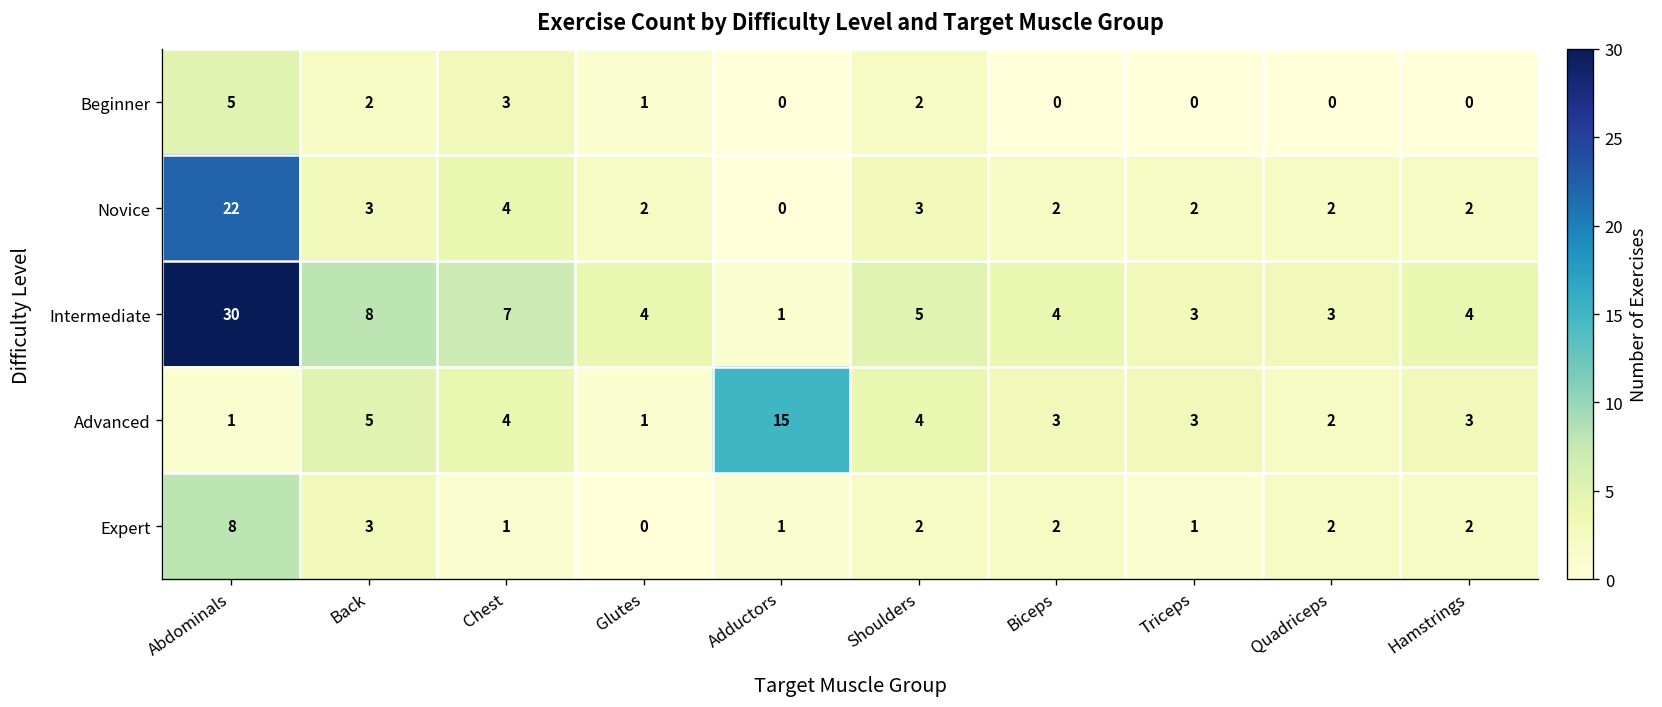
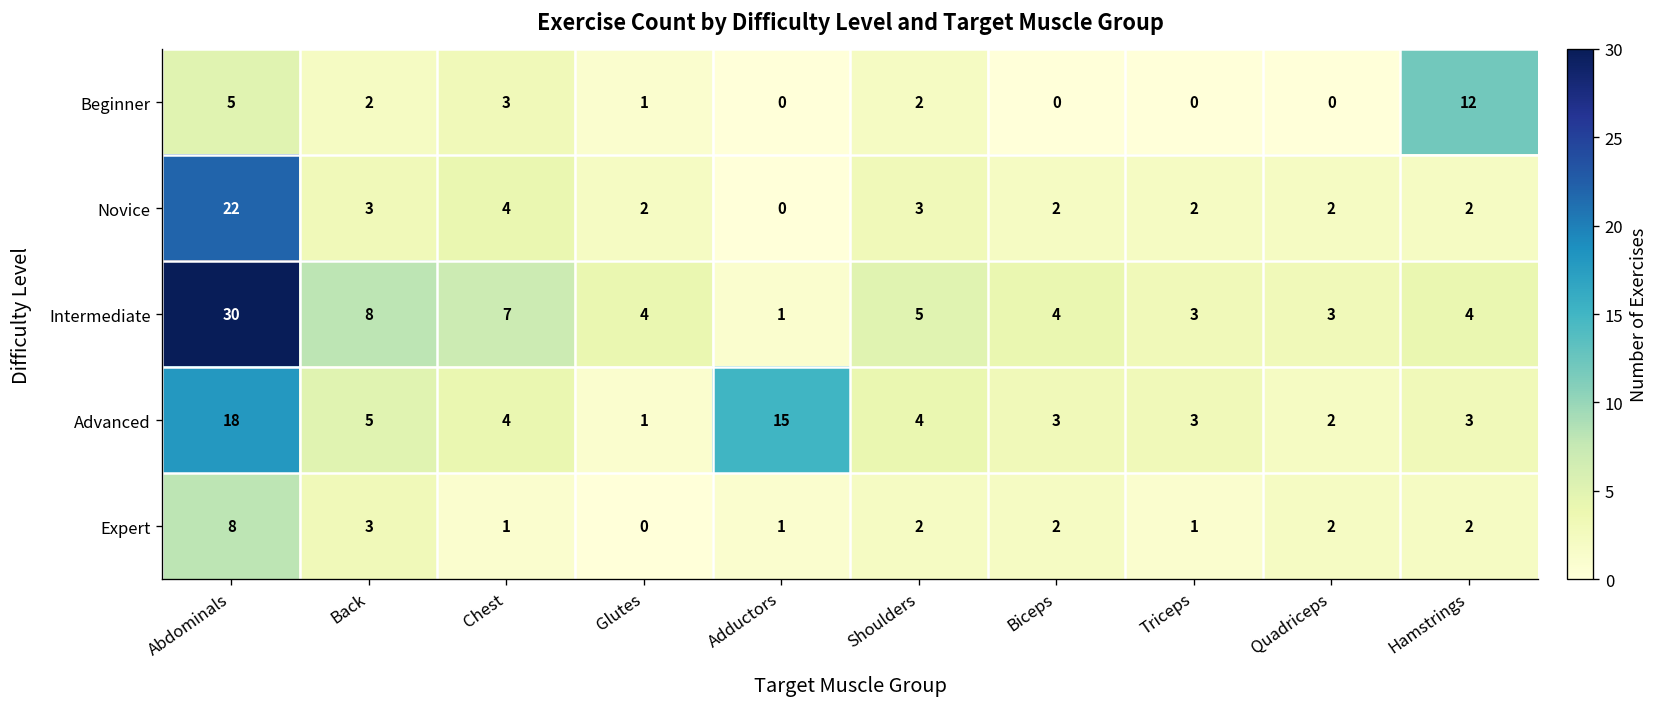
Beginner, Hamstrings: 0 -> 12
Advanced, Abdominals: 1 -> 18
